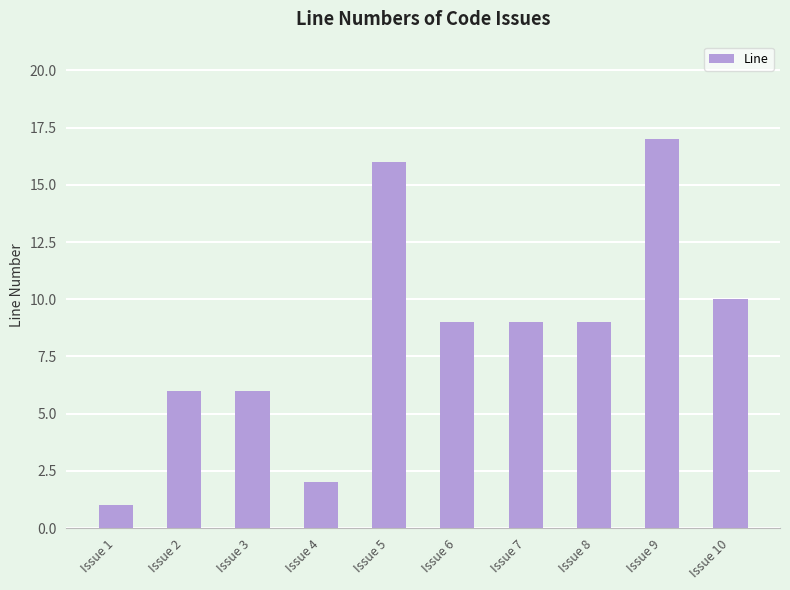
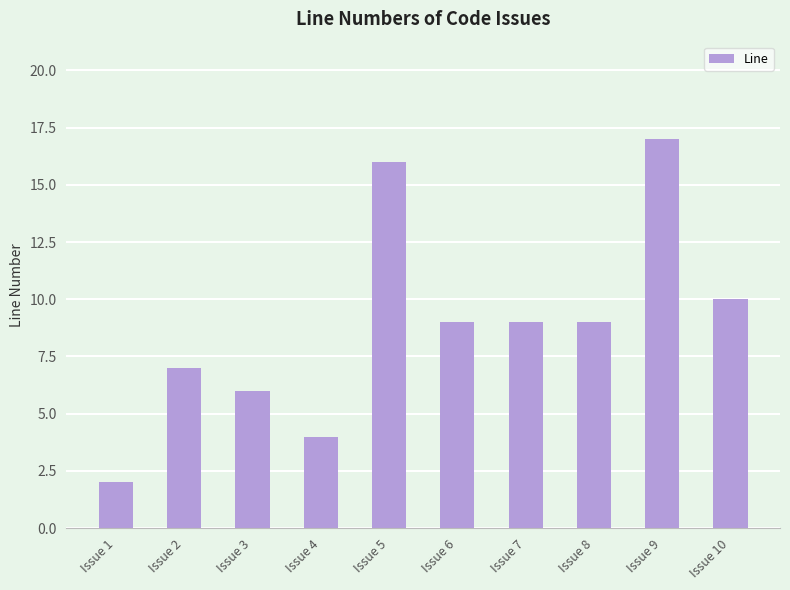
Issue 1: 1 -> 2
Issue 2: 6 -> 7
Issue 4: 2 -> 4
